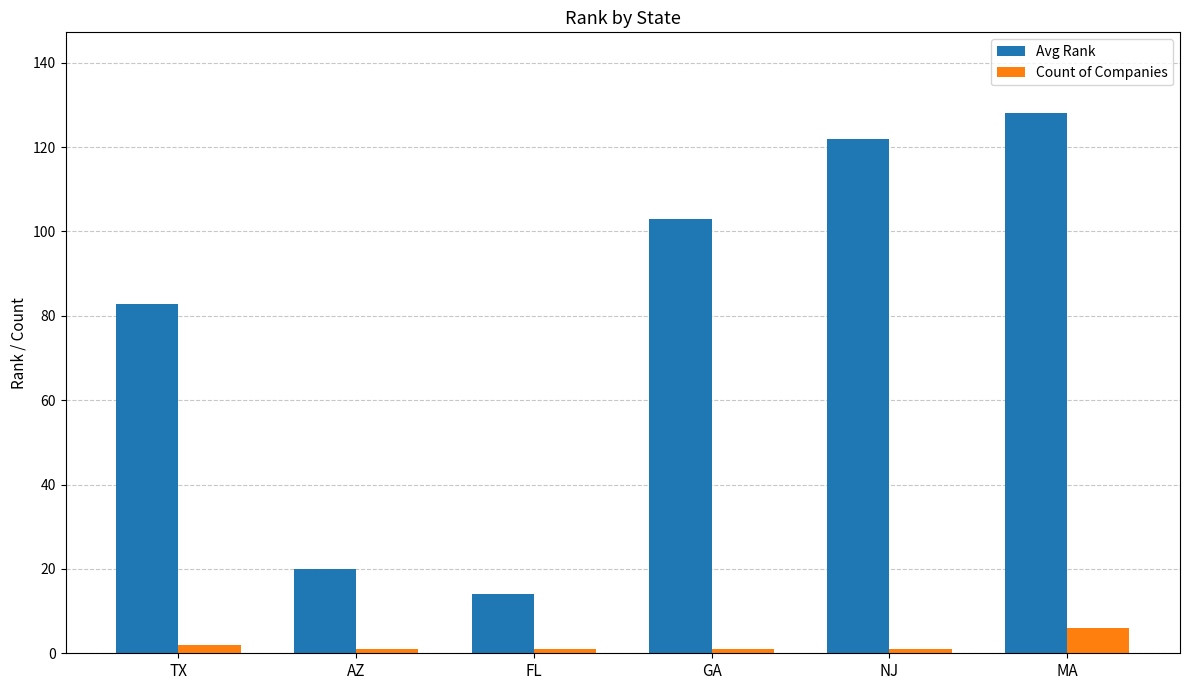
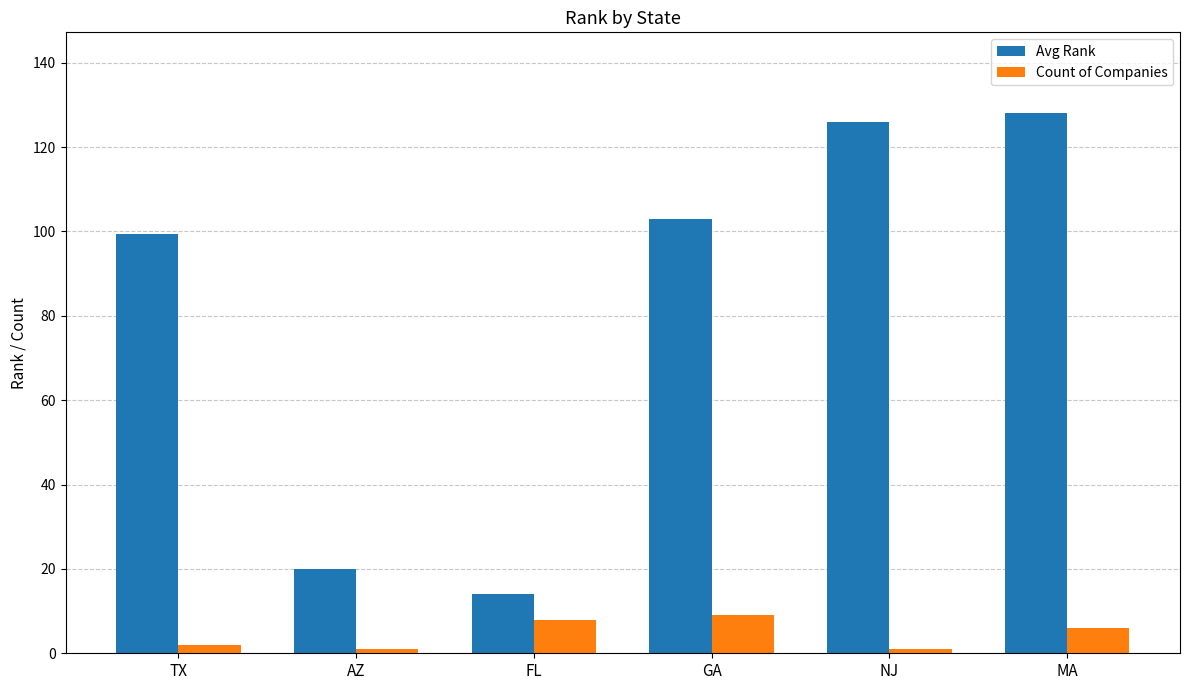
Avg Rank, TX: 83 -> 100
Count of Companies, FL: 1 -> 8
Count of Companies, GA: 1 -> 9
Avg Rank, NJ: 122 -> 126
